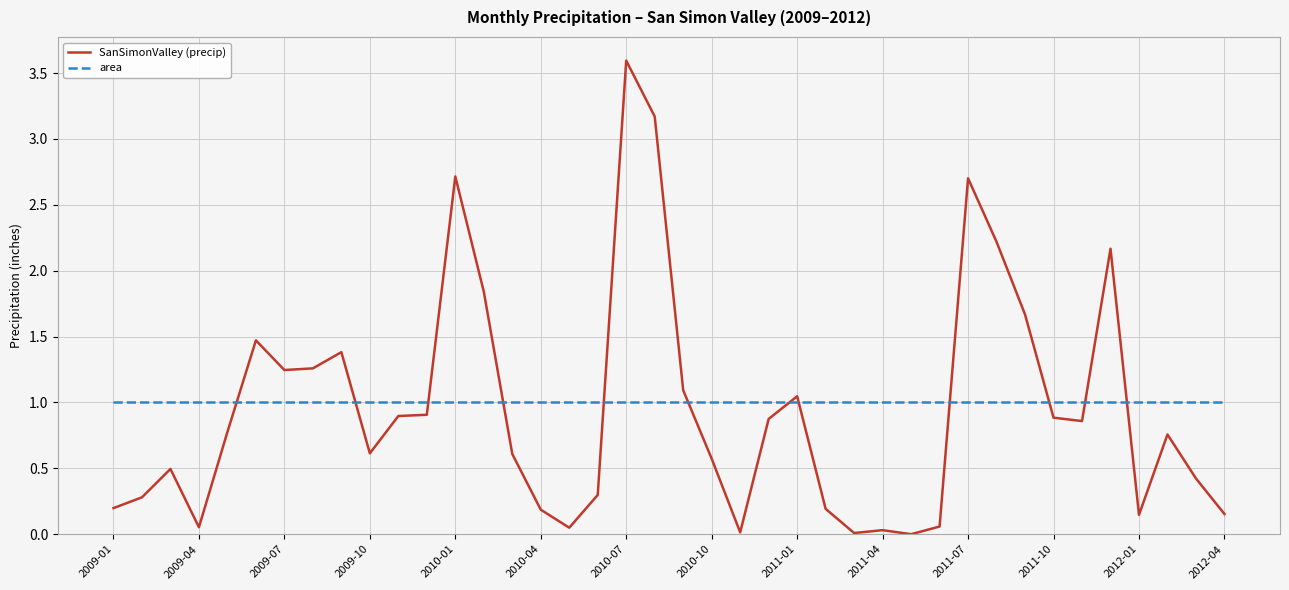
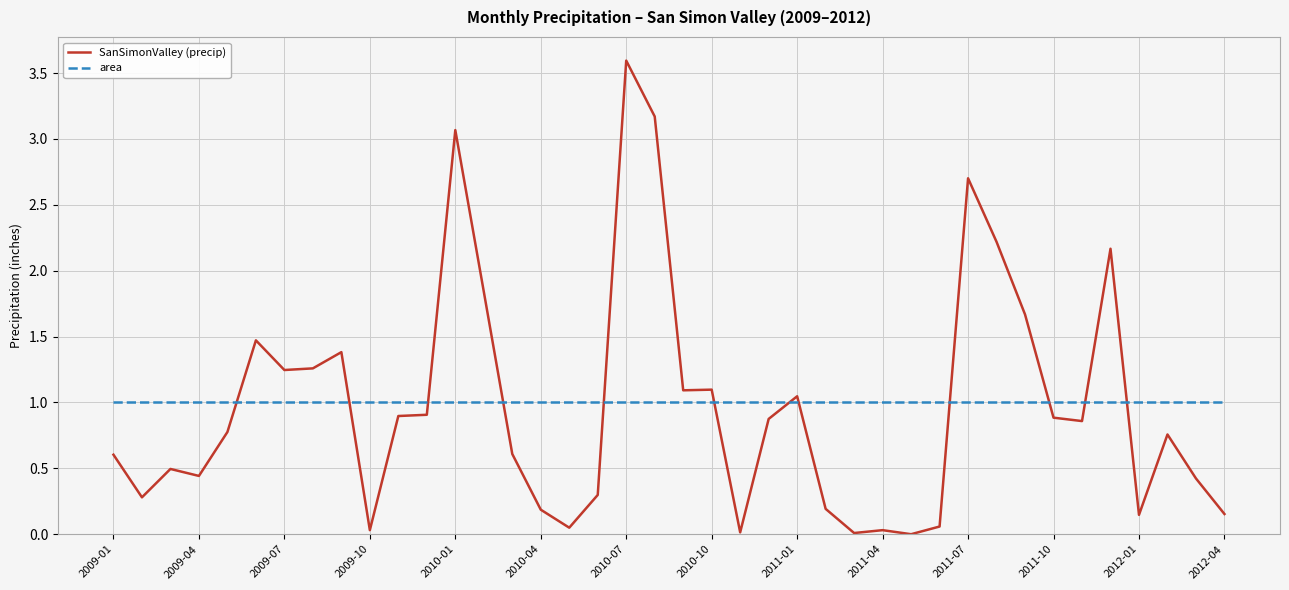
SanSimonValley (precip), 2009-01: 0.20 -> 0.60
SanSimonValley (precip), 2009-04: 0.05 -> 0.44
SanSimonValley (precip), 2009-10: 0.61 -> 0.03
SanSimonValley (precip), 2010-01: 2.72 -> 3.07
SanSimonValley (precip), 2010-10: 0.57 -> 1.10
